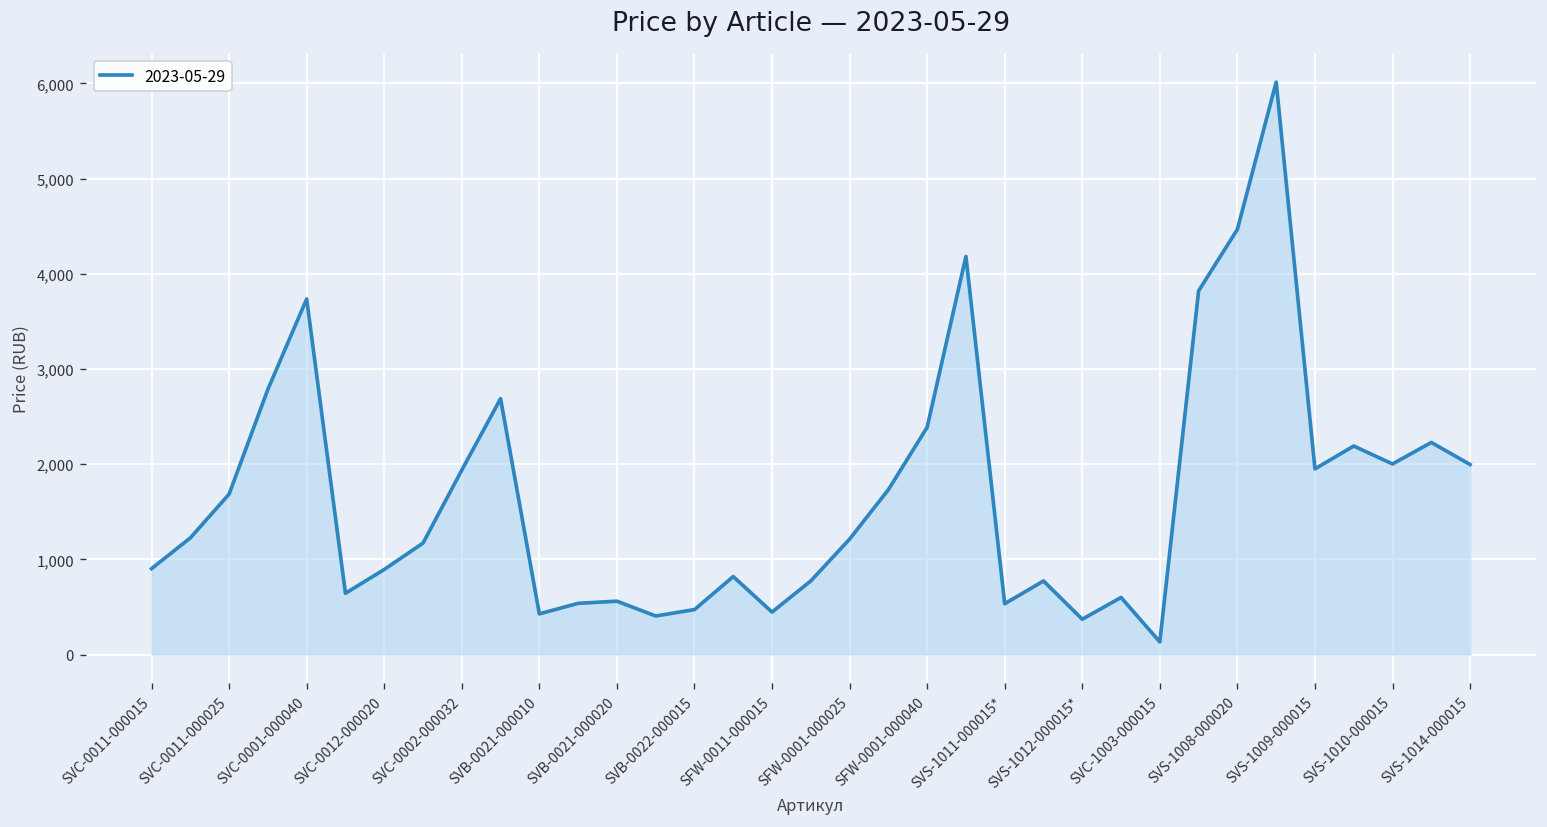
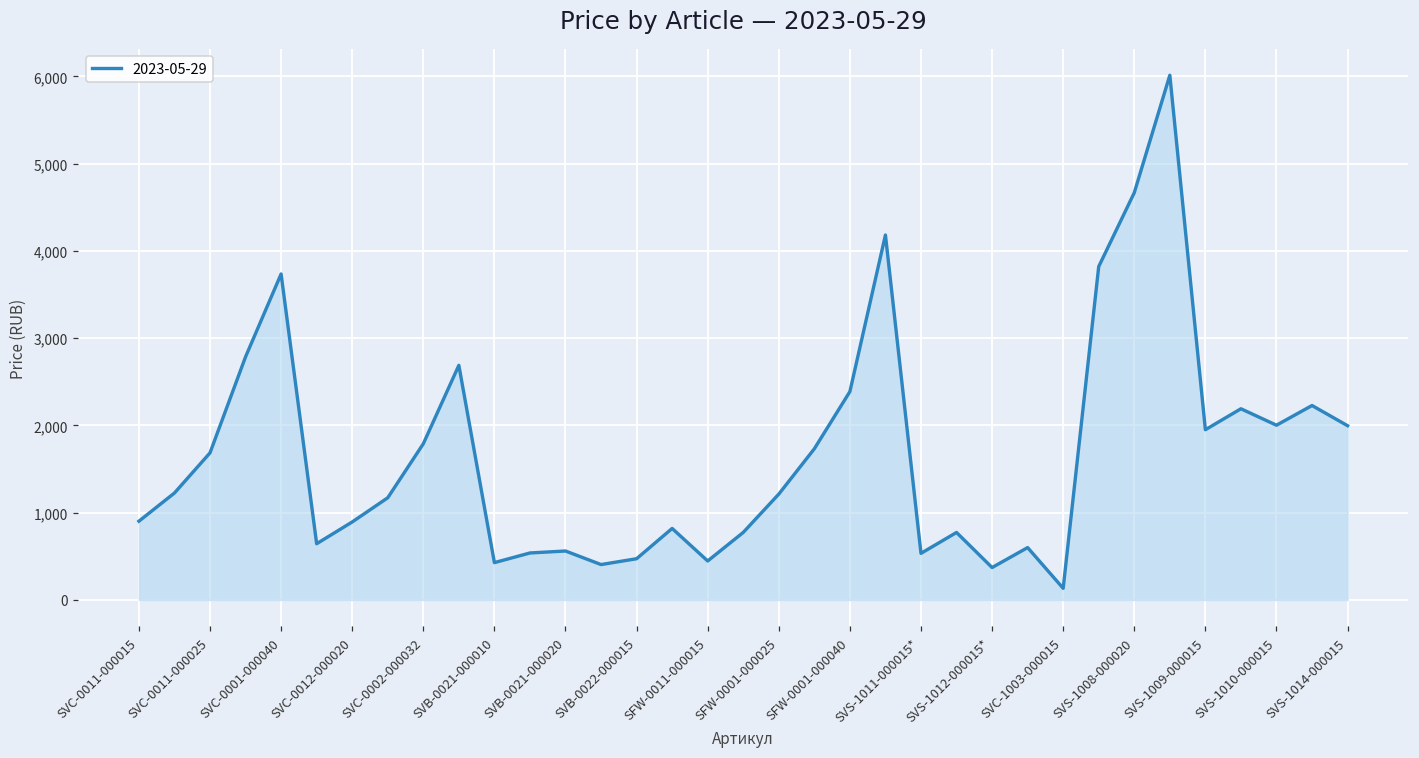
SVC-0002-000032: 1,900 -> 1,800
SVS-1008-000020: 4,500 -> 4,700
